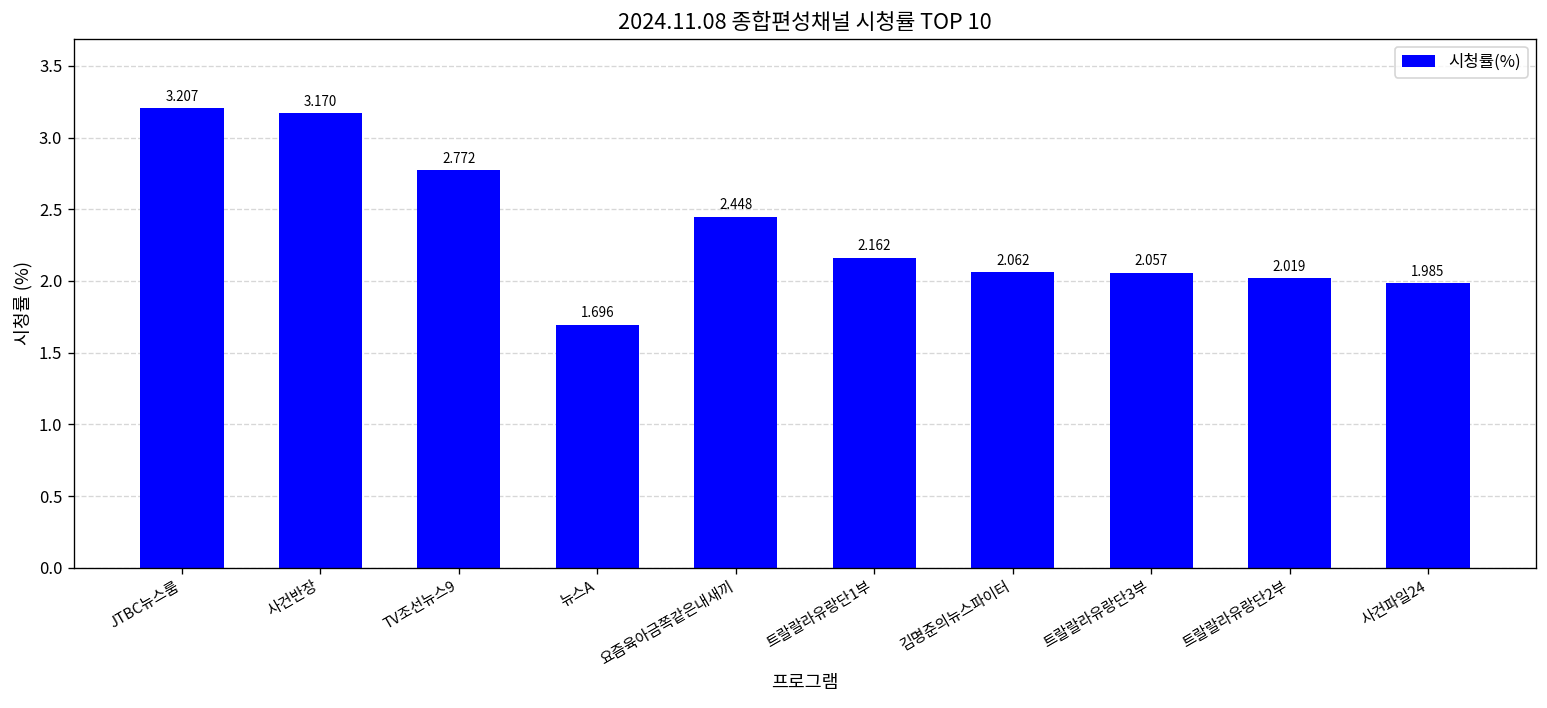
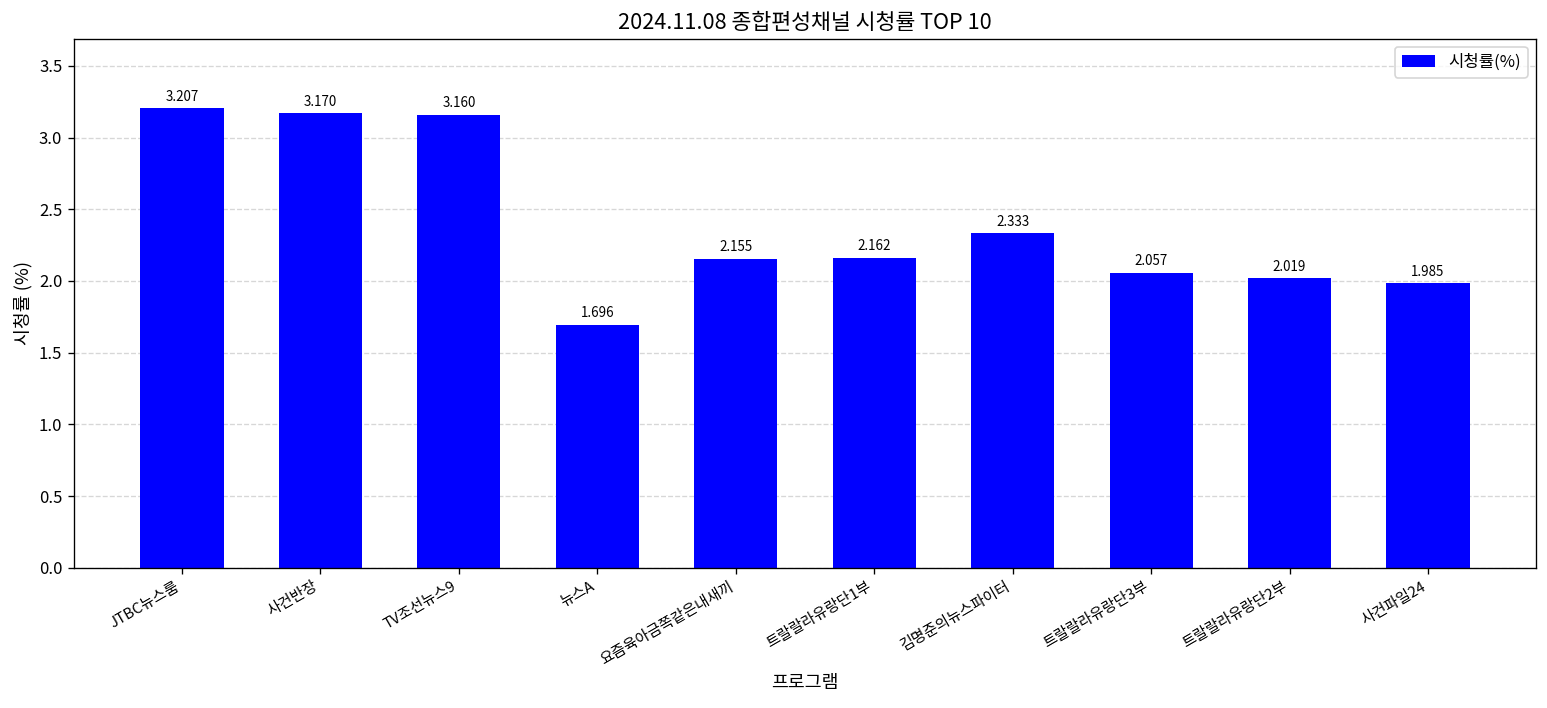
TV조선뉴스9: 2.772 -> 3.160
요즘육아금쪽같은내새끼: 2.448 -> 2.155
김명준의뉴스파이터: 2.062 -> 2.333
